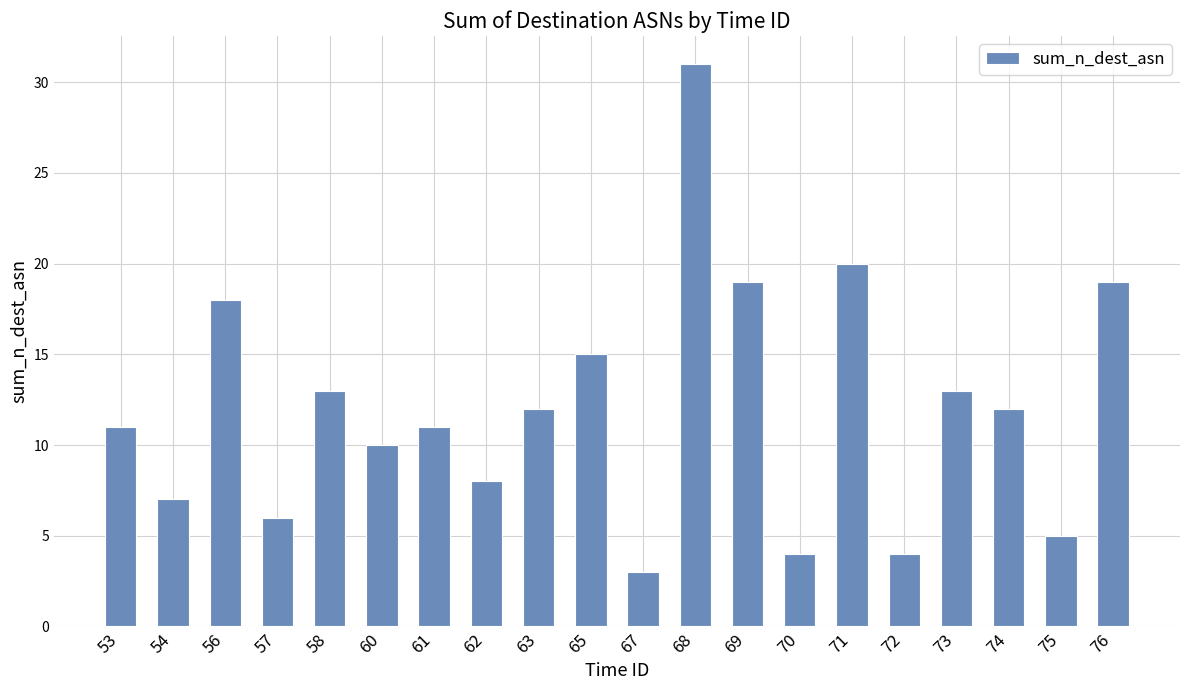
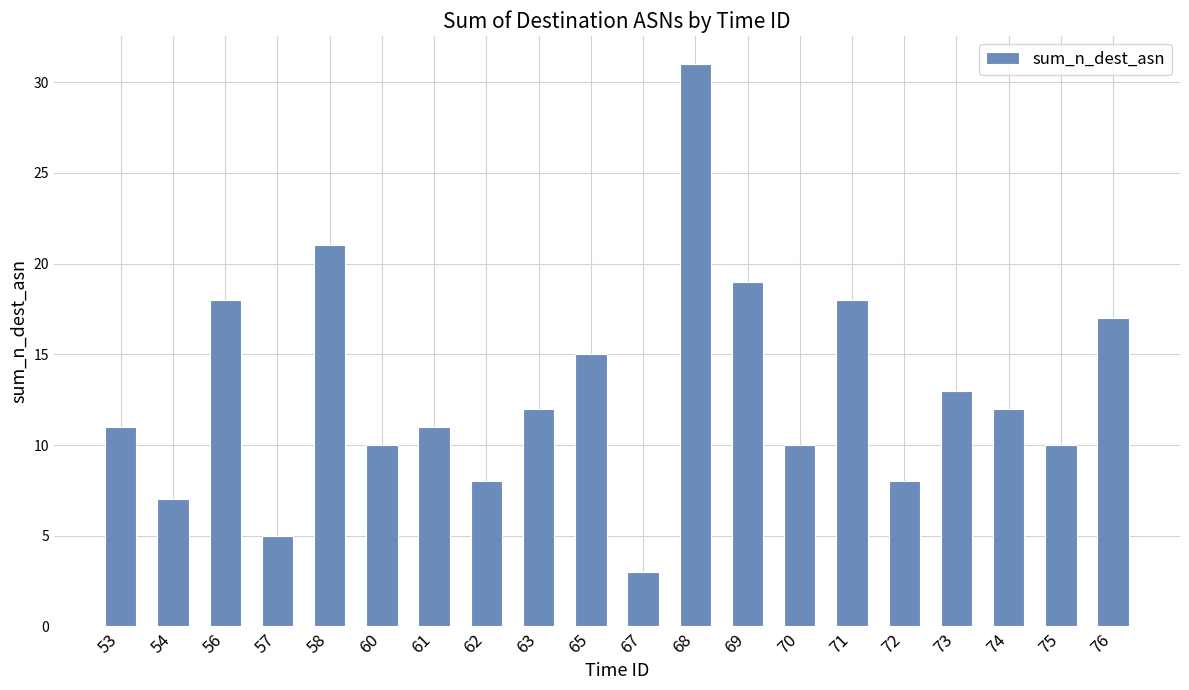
57: 6 -> 5
58: 13 -> 21
70: 4 -> 10
71: 20 -> 18
72: 4 -> 8
75: 5 -> 10
76: 19 -> 17
